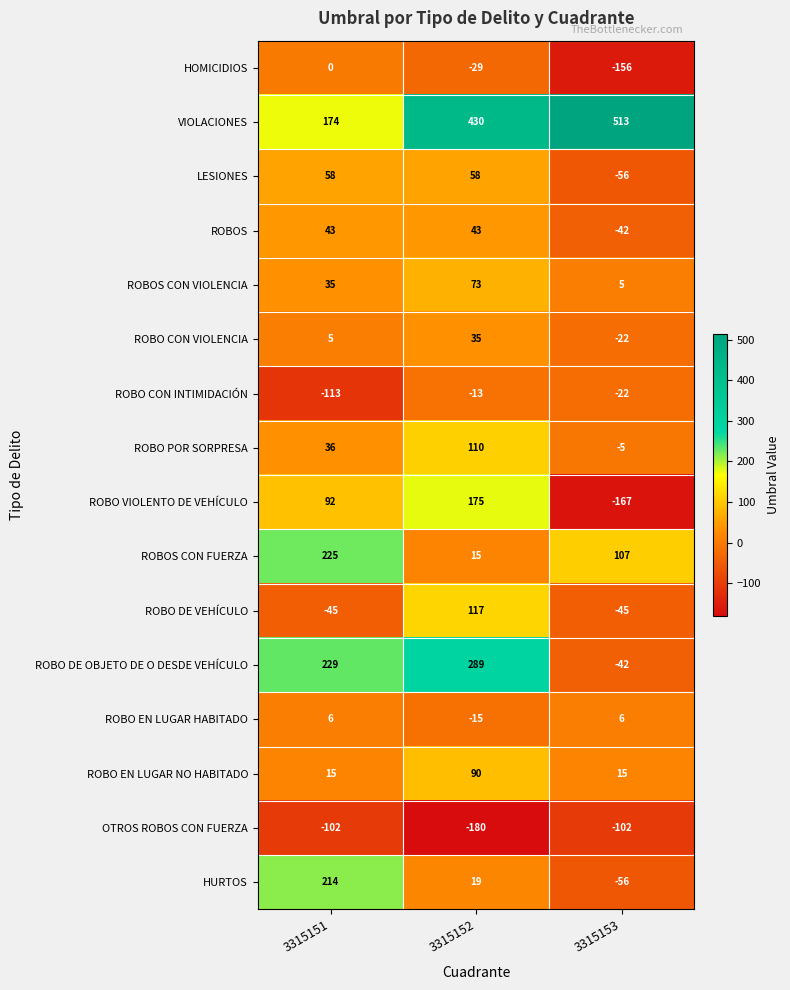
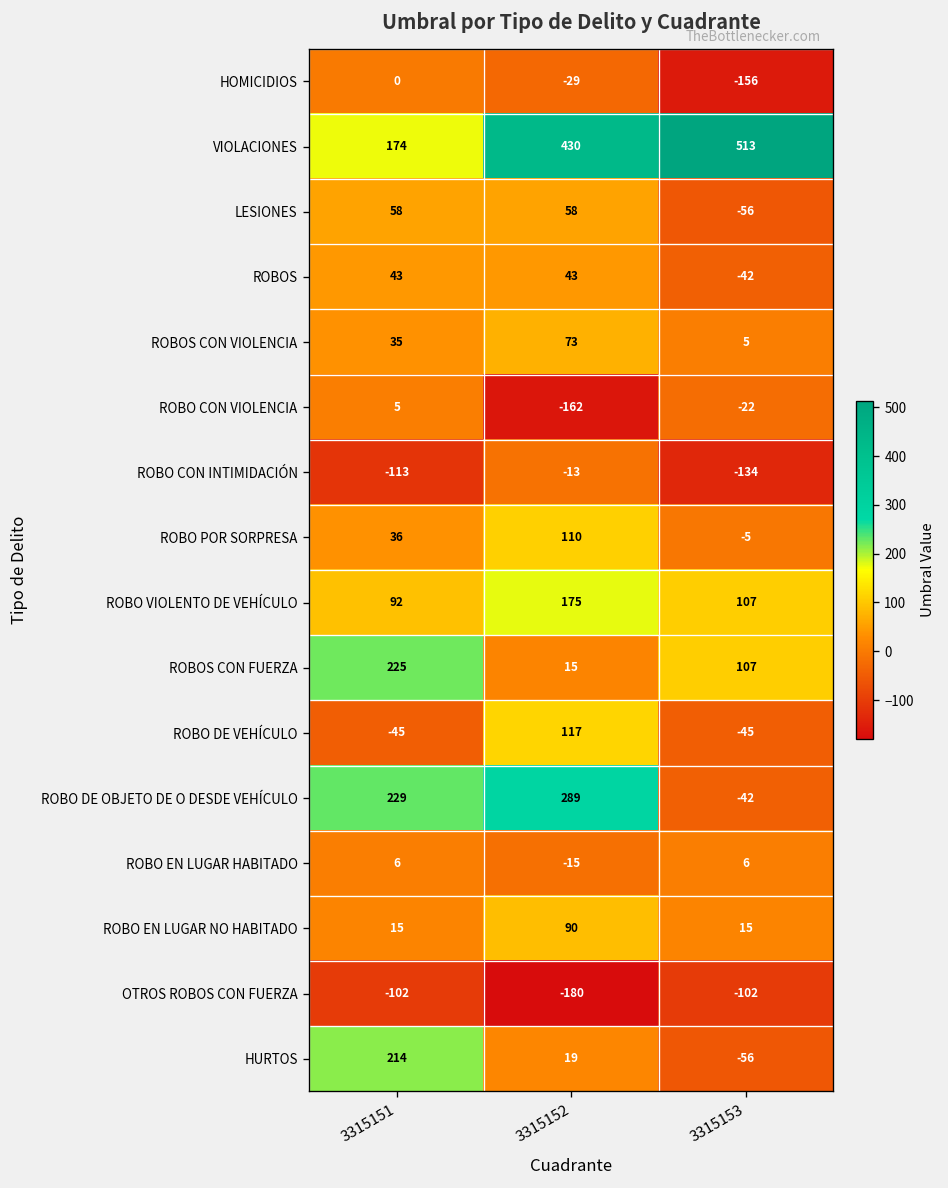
ROBO CON VIOLENCIA, 3315152: 35 -> -162
ROBO CON INTIMIDACIÓN, 3315153: -22 -> -134
ROBO VIOLENTO DE VEHÍCULO, 3315153: -167 -> 107
